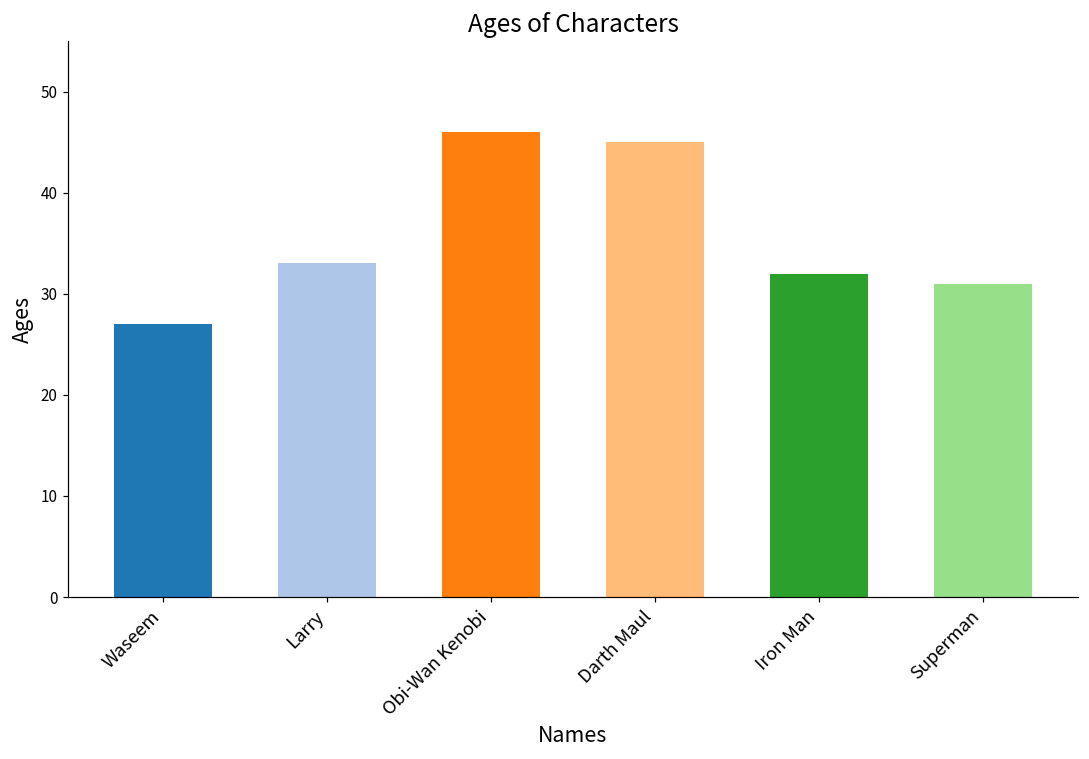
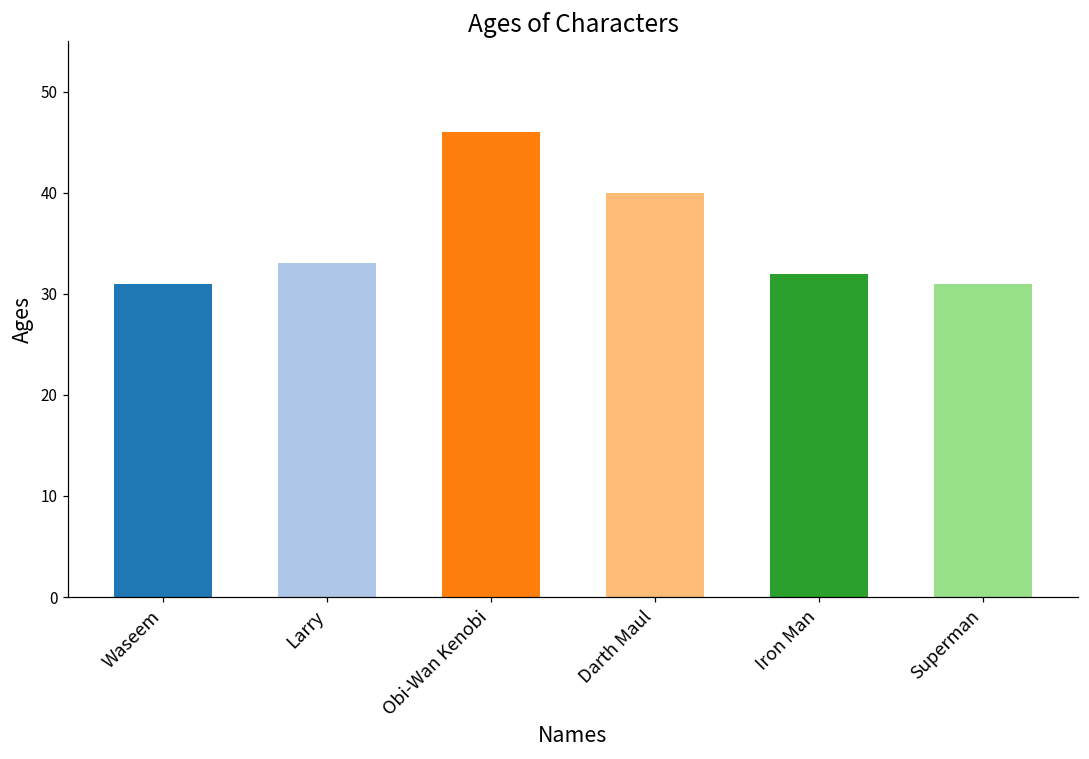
Waseem: 27 -> 31
Darth Maul: 45 -> 40
